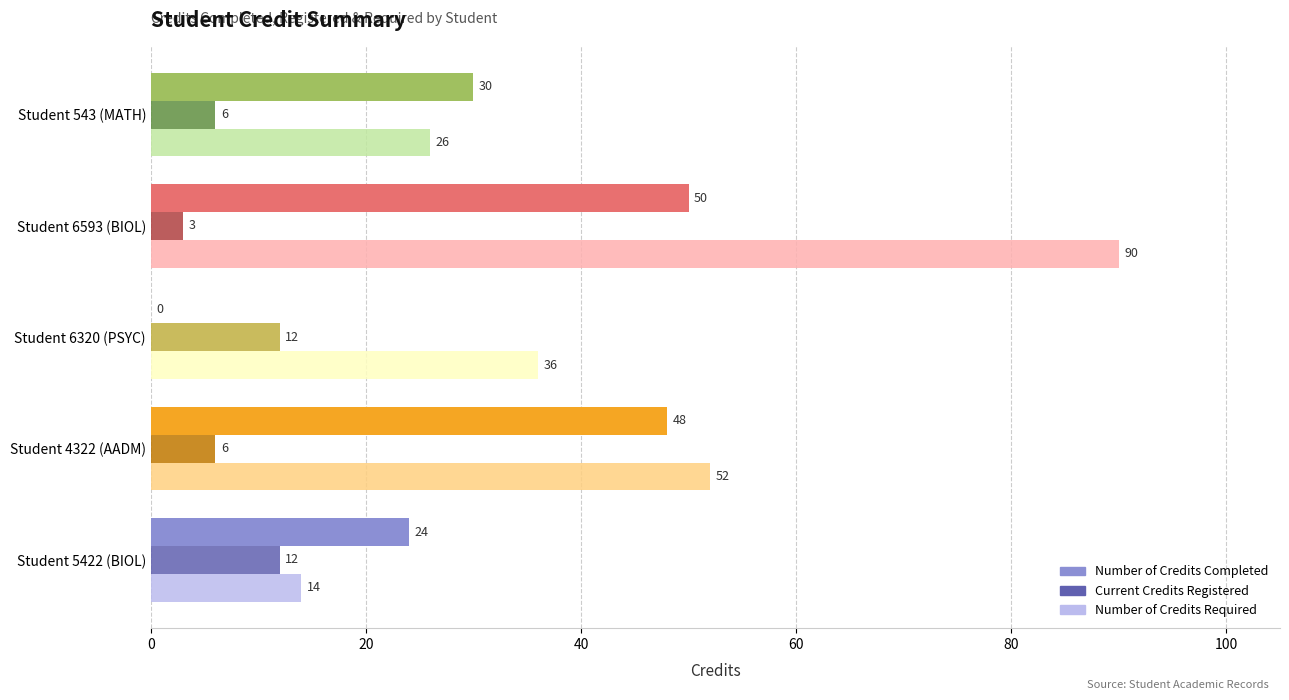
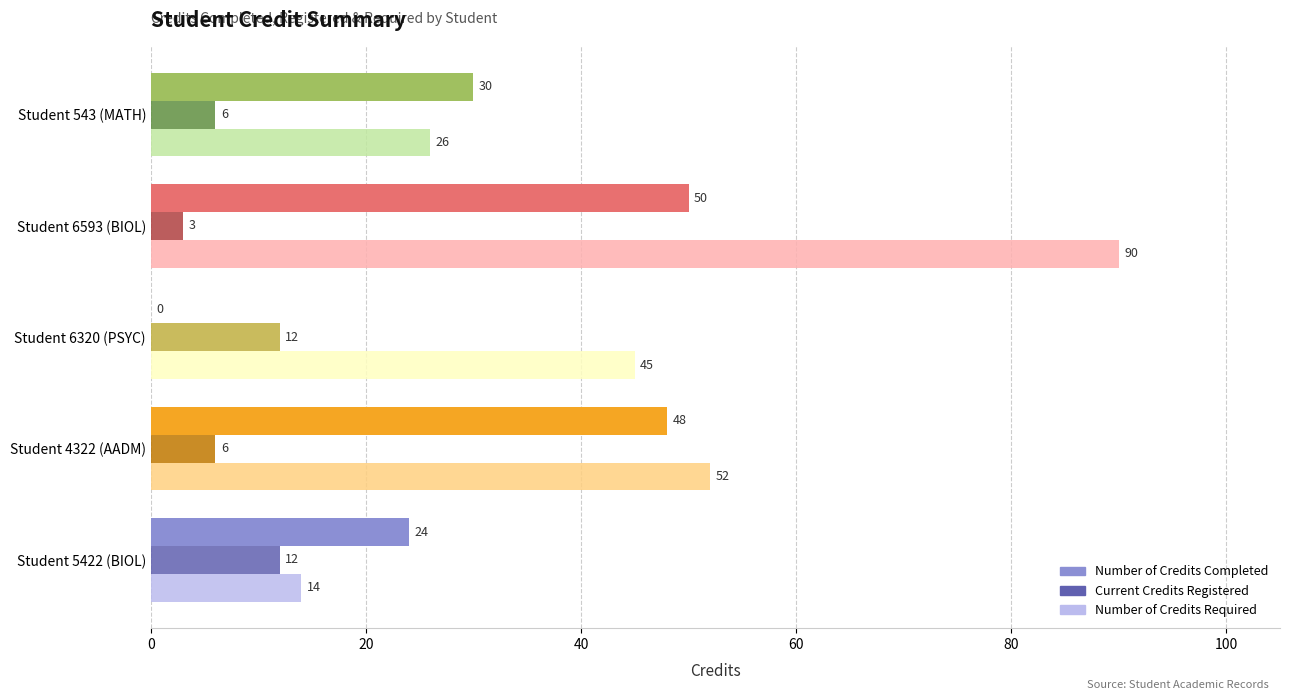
Number of Credits Required, Student 6320 (PSYC): 36 -> 45
